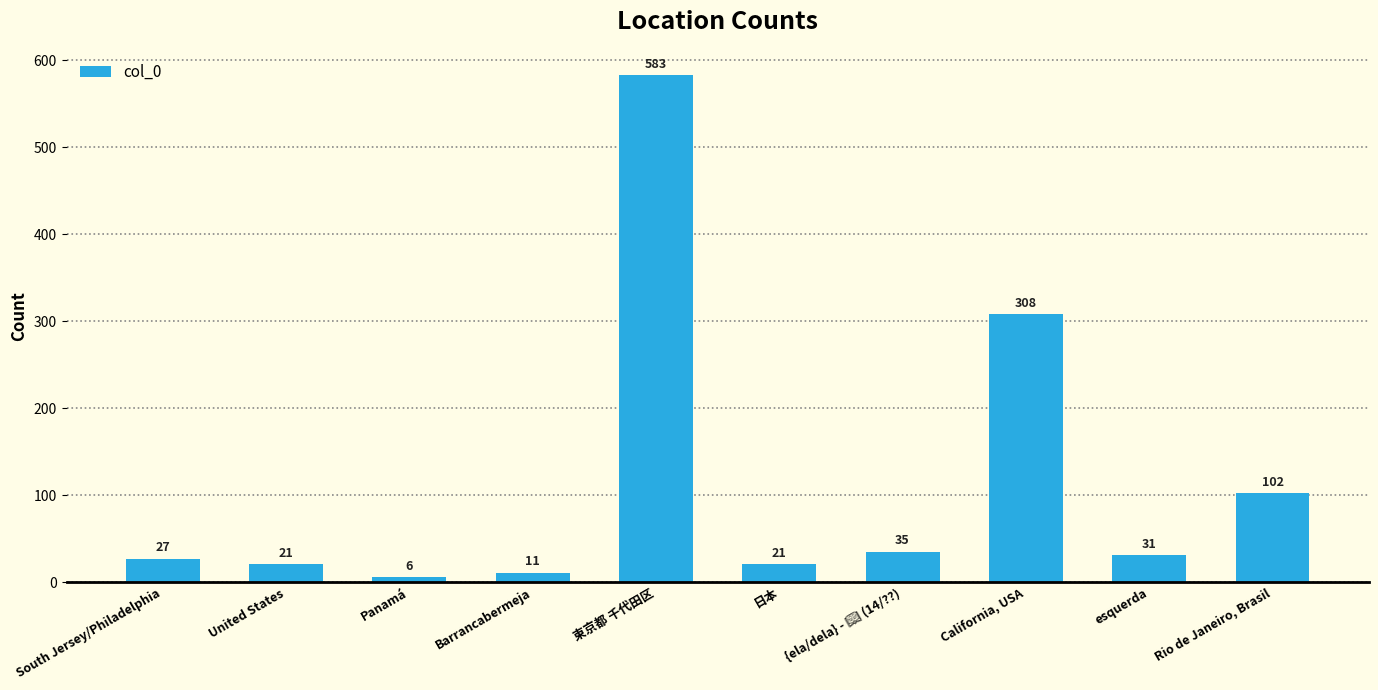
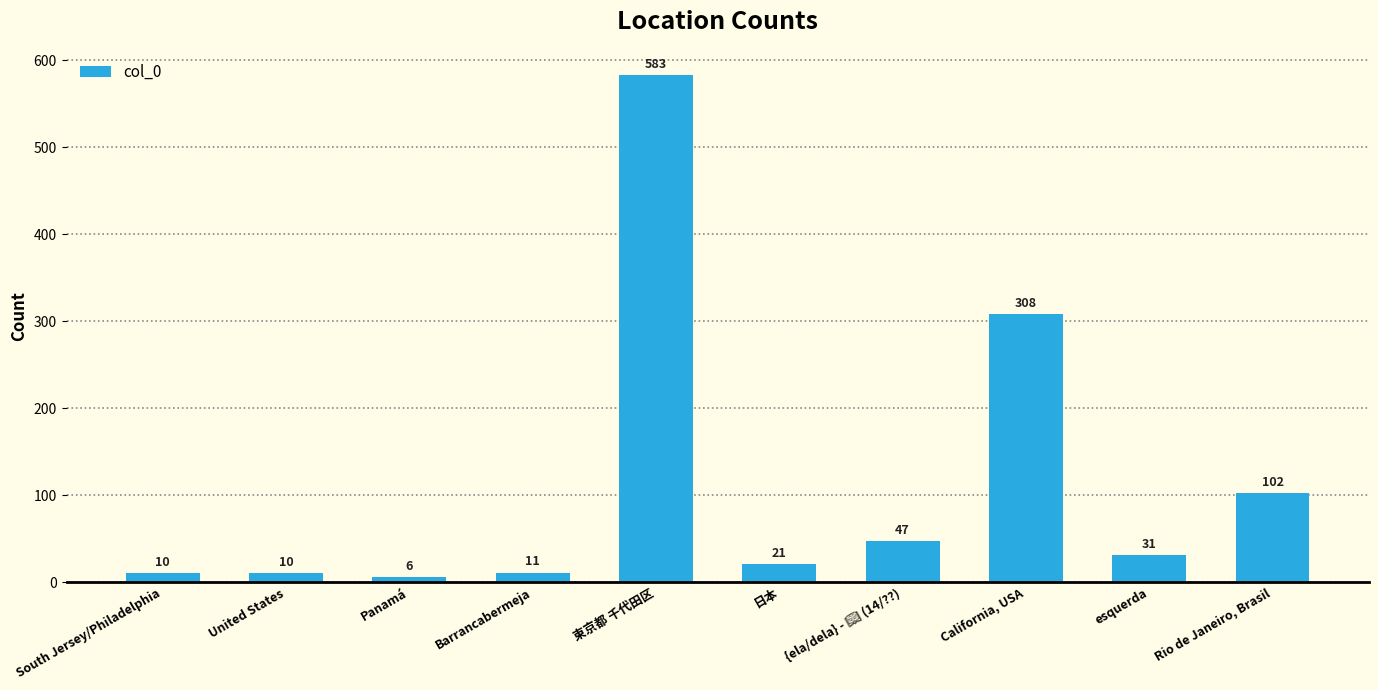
South Jersey/Philadelphia: 27 -> 10
United States: 21 -> 10
{ela/dela} - 📖 (14/??): 35 -> 47
